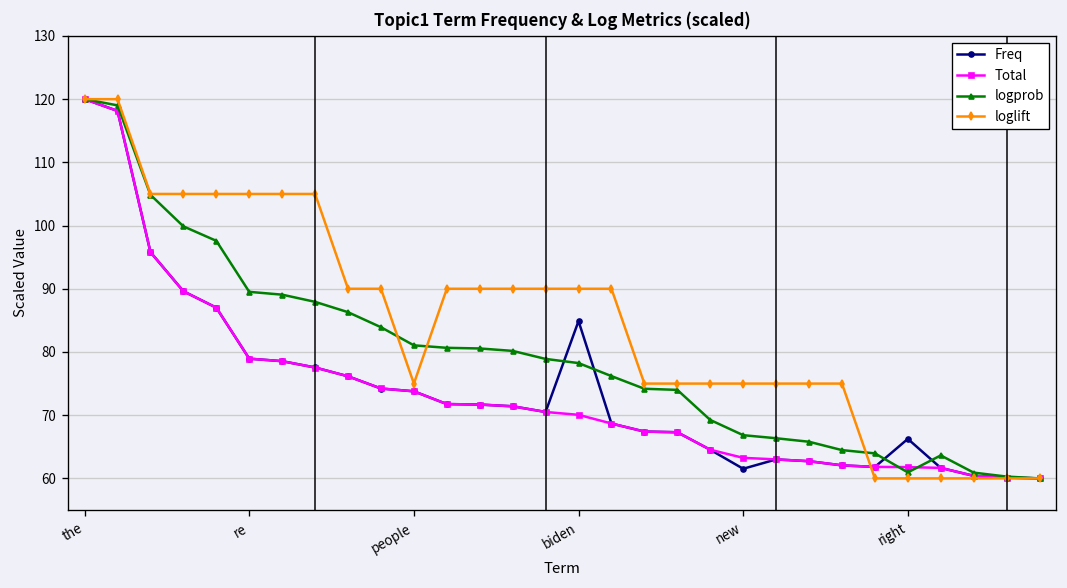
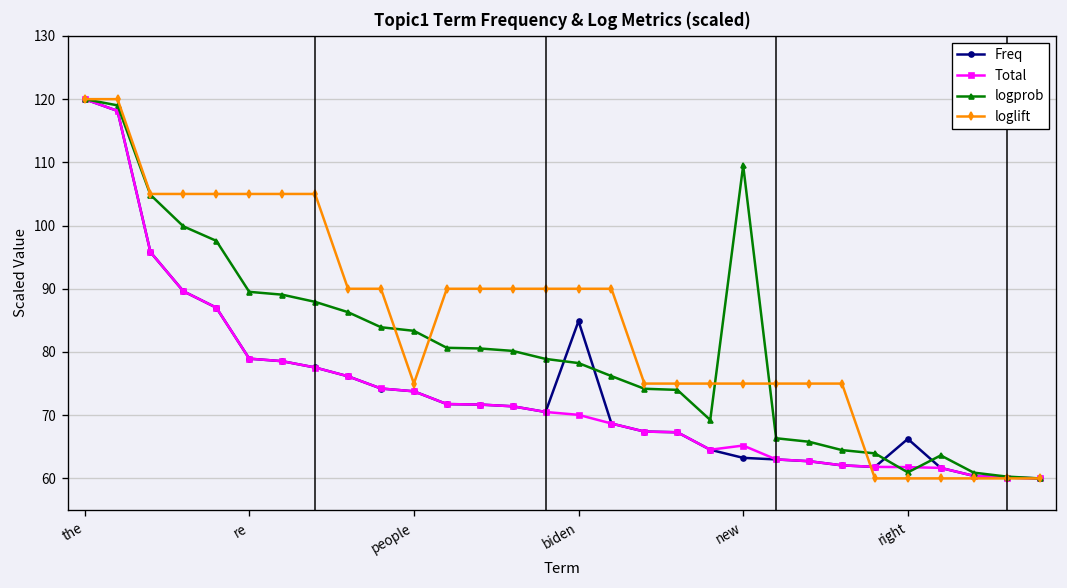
logprob, people: 81 -> 83
Freq, new: 62 -> 63
Total, new: 63 -> 65
logprob, new: 67 -> 110
